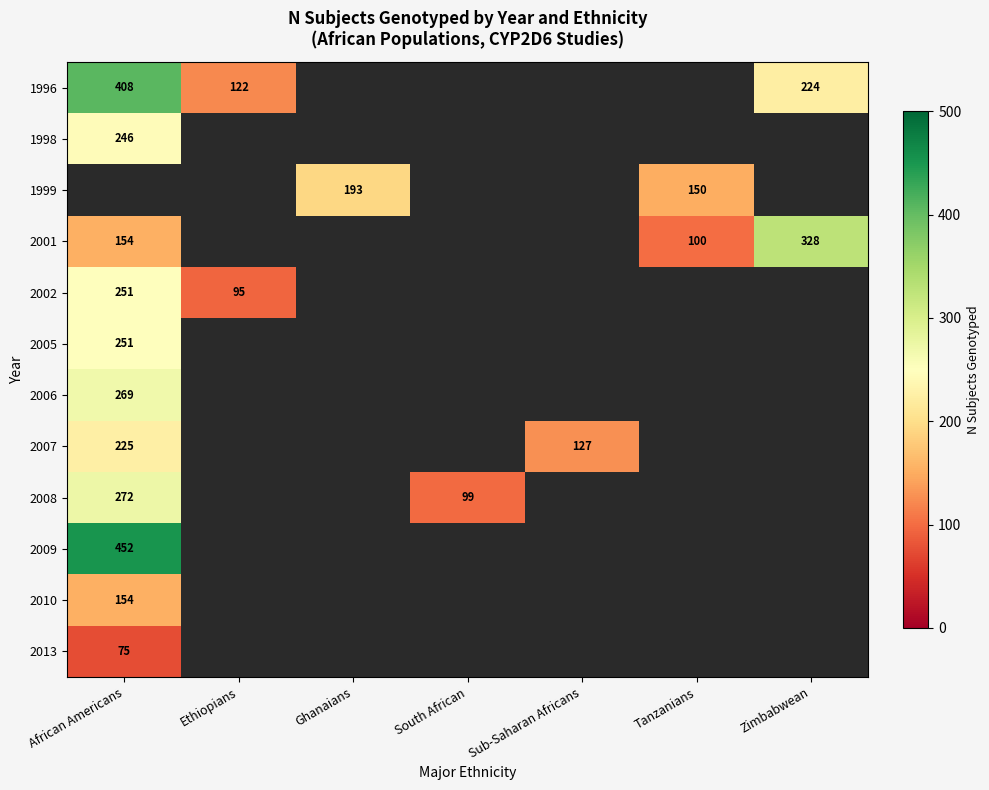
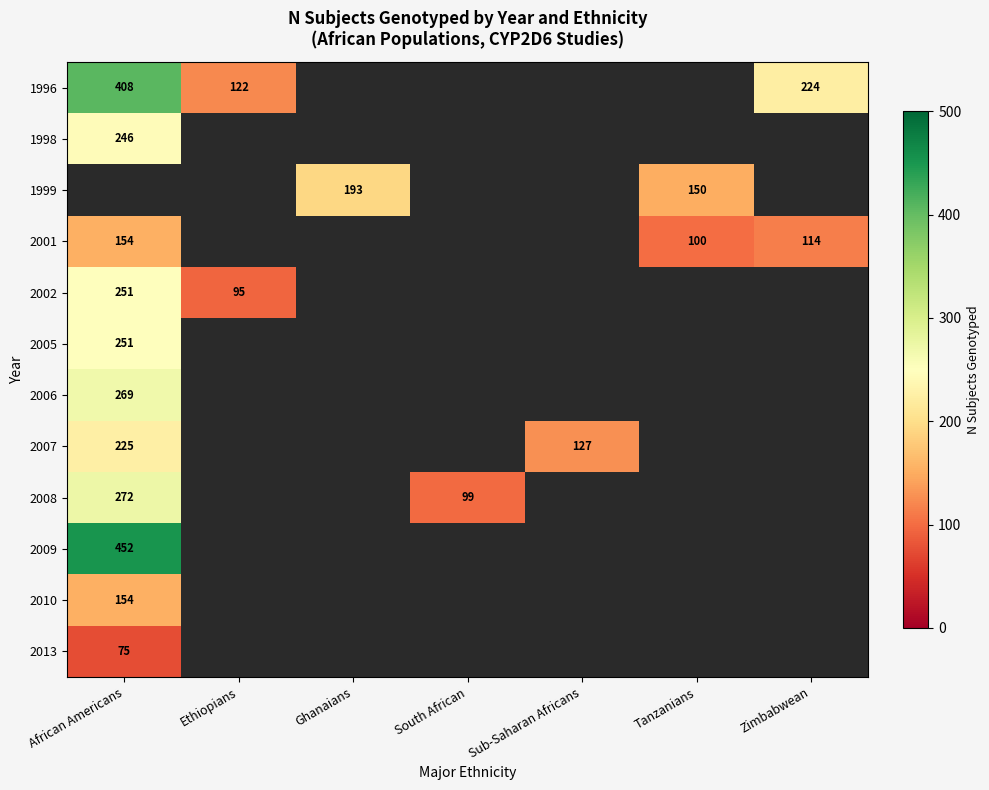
2001, Zimbabwean: 328 -> 114
